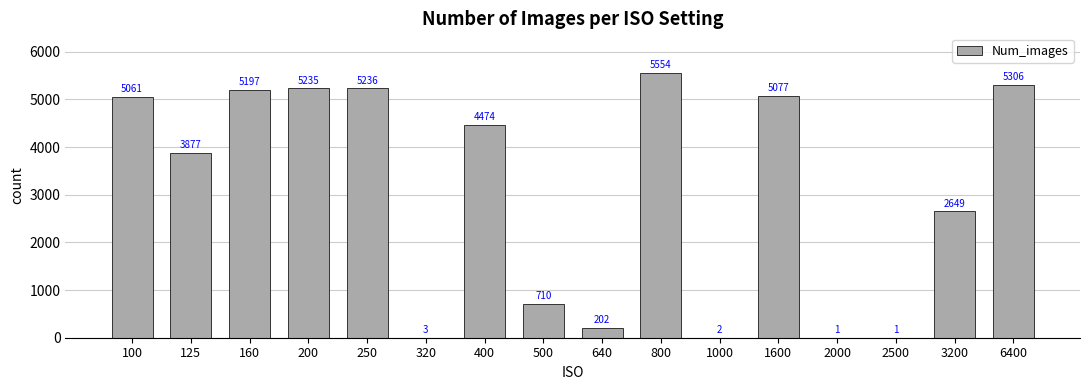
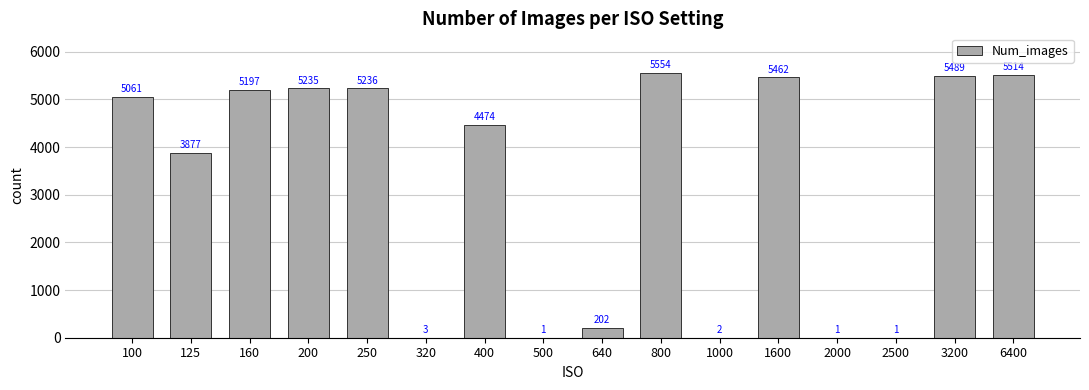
500: 710 -> 1
1600: 5077 -> 5462
3200: 2649 -> 5489
6400: 5306 -> 5514
